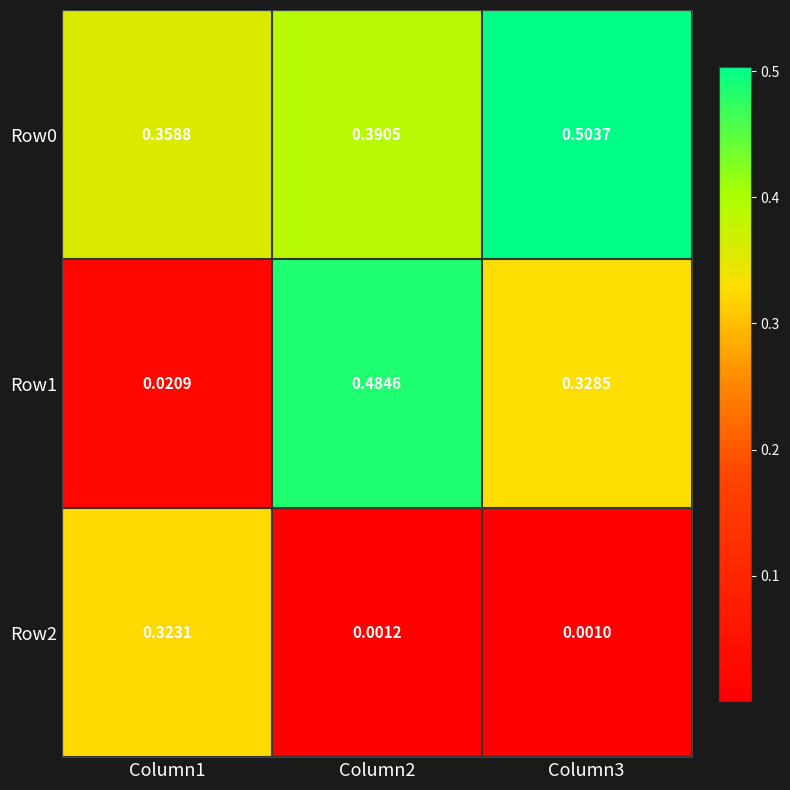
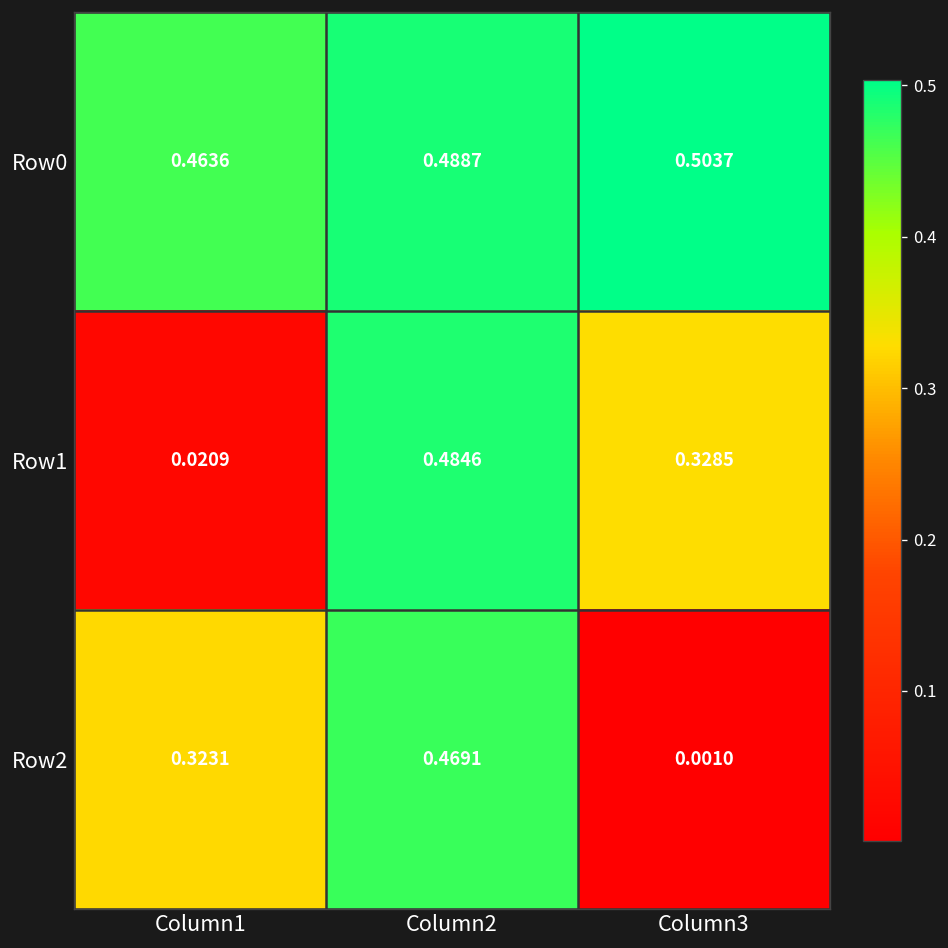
Row0, Column1: 0.3588 -> 0.4636
Row0, Column2: 0.3905 -> 0.4887
Row2, Column2: 0.0012 -> 0.4691
